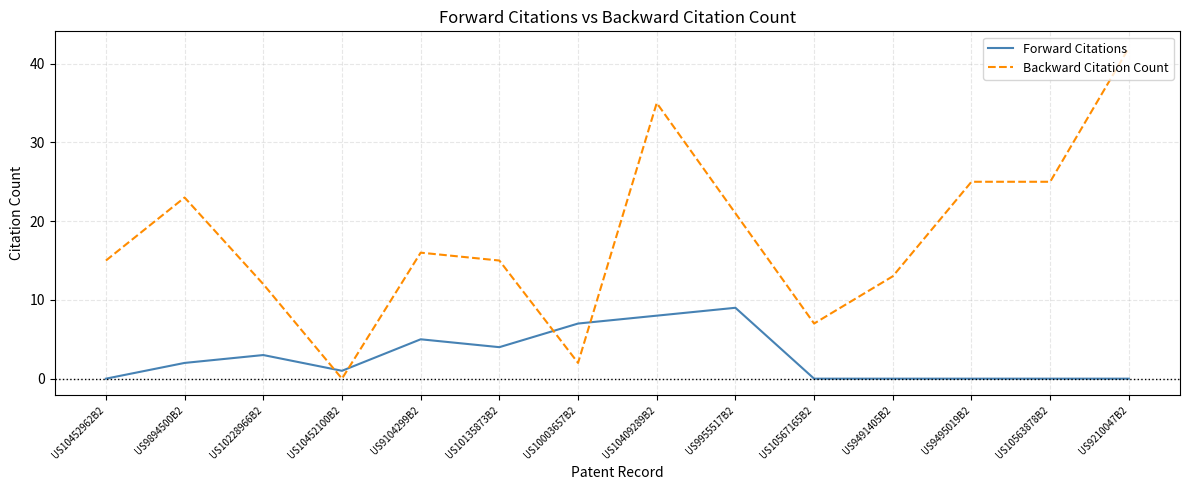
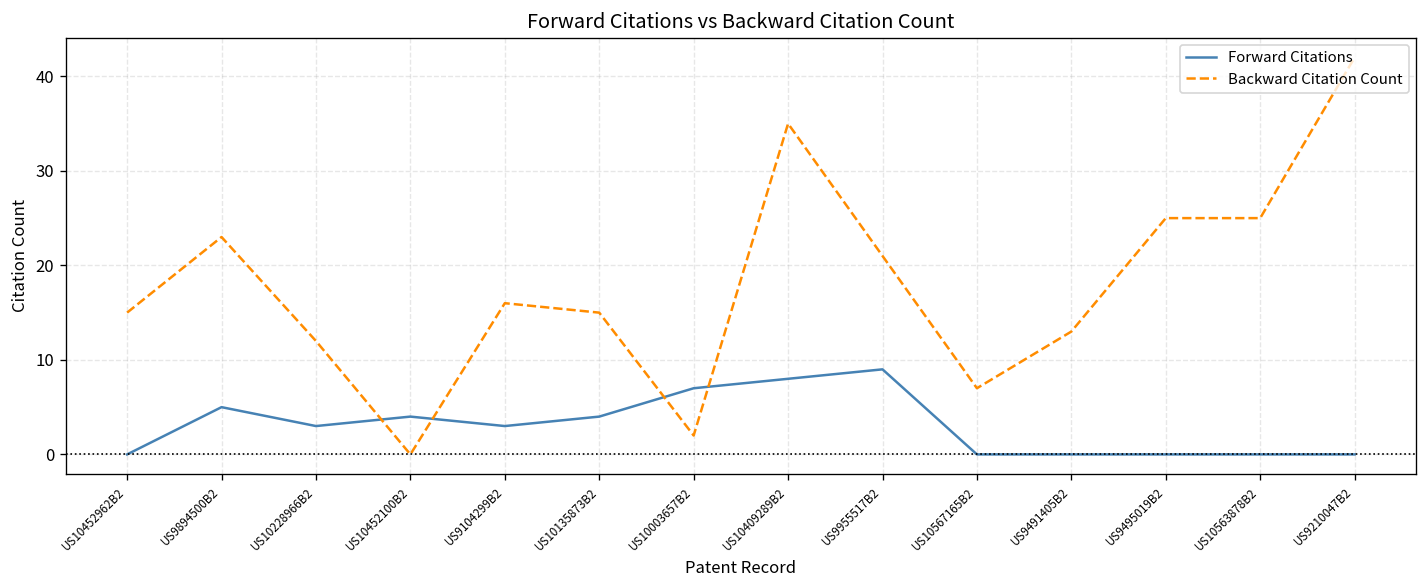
Forward Citations, US9894500B2: 2 -> 5
Forward Citations, US10452100B2: 1 -> 4
Forward Citations, US9104299B2: 5 -> 3
